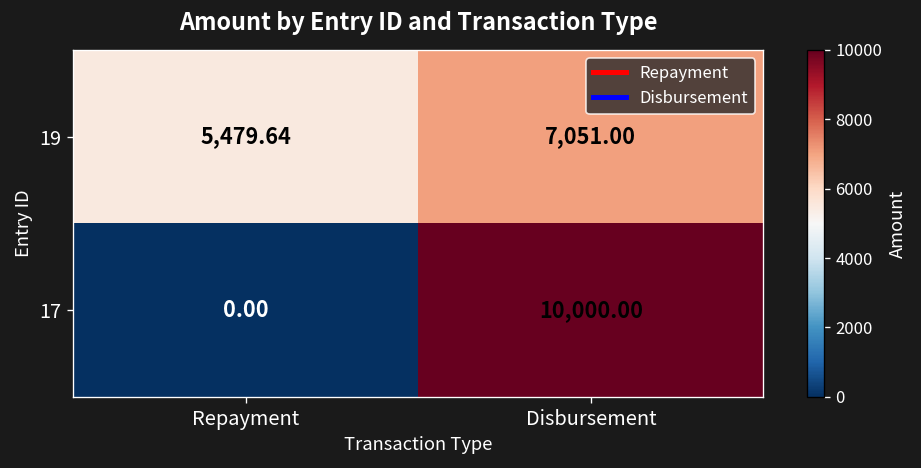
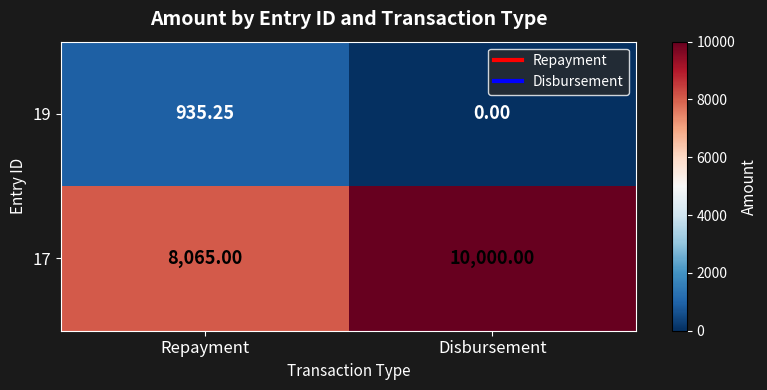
19, Repayment: 5,479.64 -> 935.25
19, Disbursement: 7,051.00 -> 0.00
17, Repayment: 0.00 -> 8,065.00
